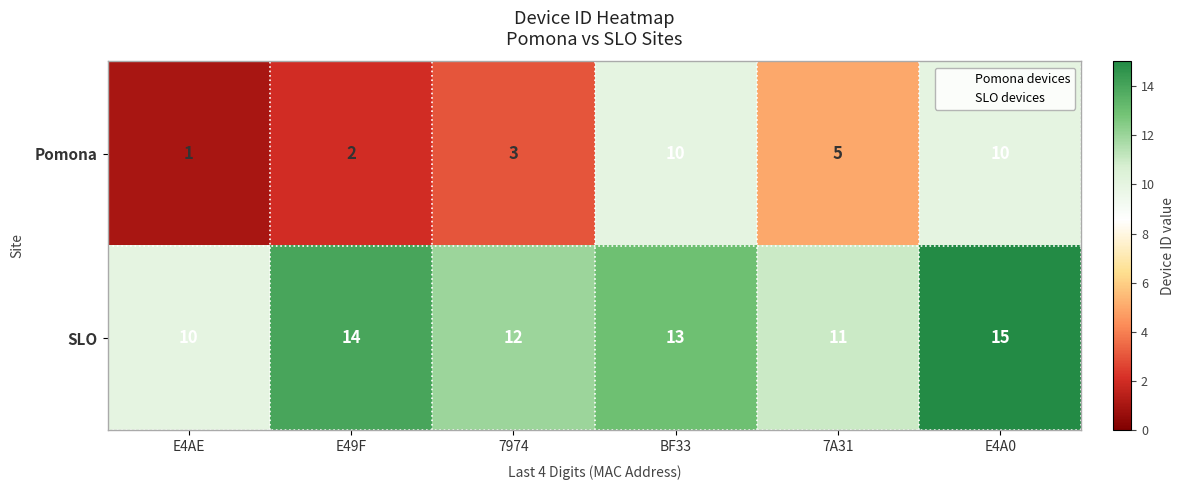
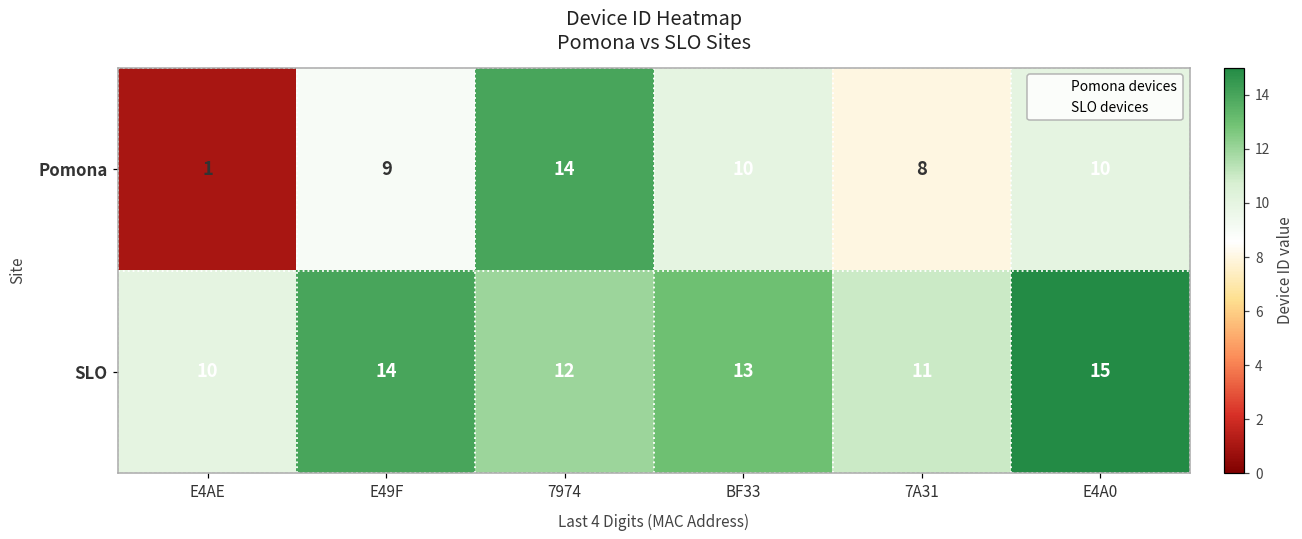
Pomona, E49F: 2 -> 9
Pomona, 7974: 3 -> 14
Pomona, 7A31: 5 -> 8
